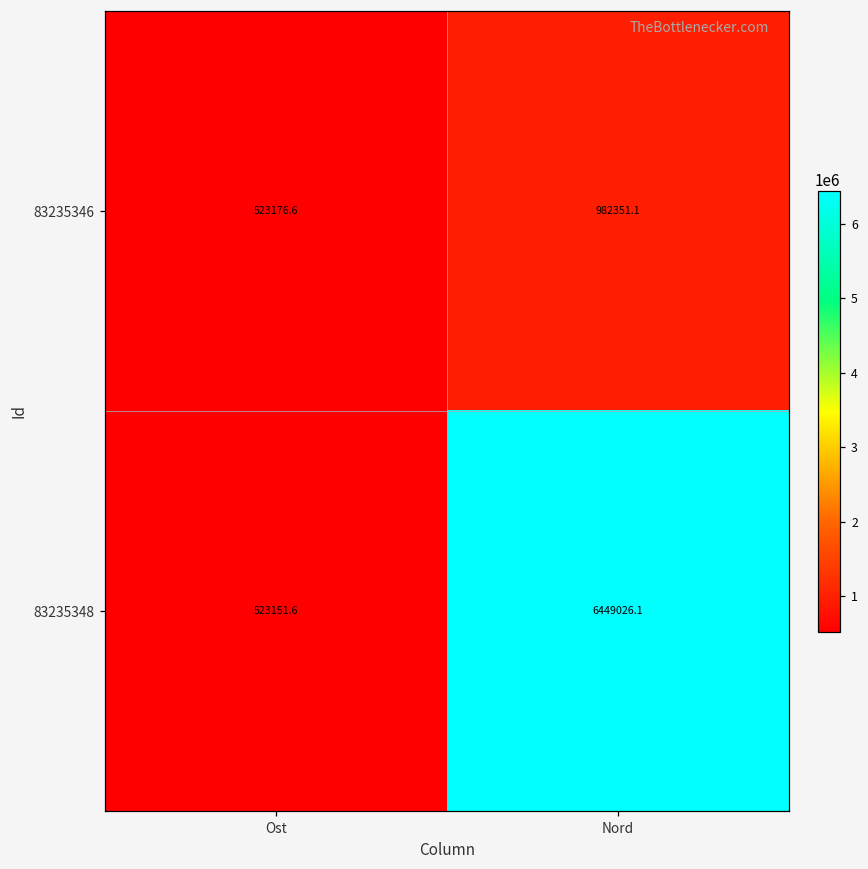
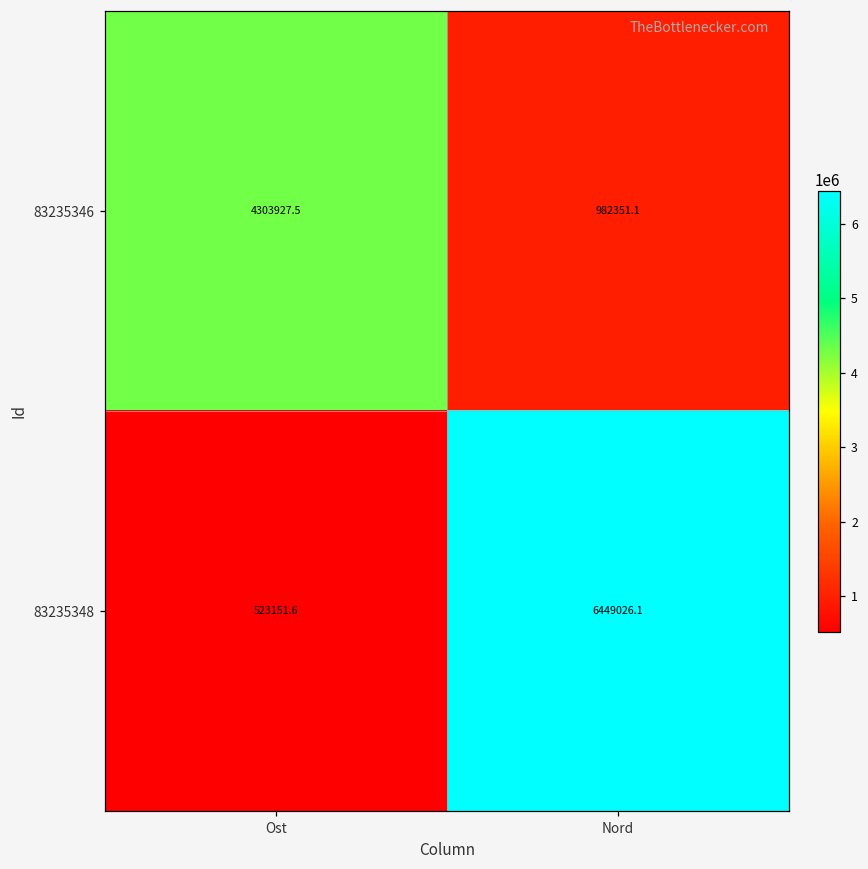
83235346, Ost: 523176.6 -> 4303927.5
